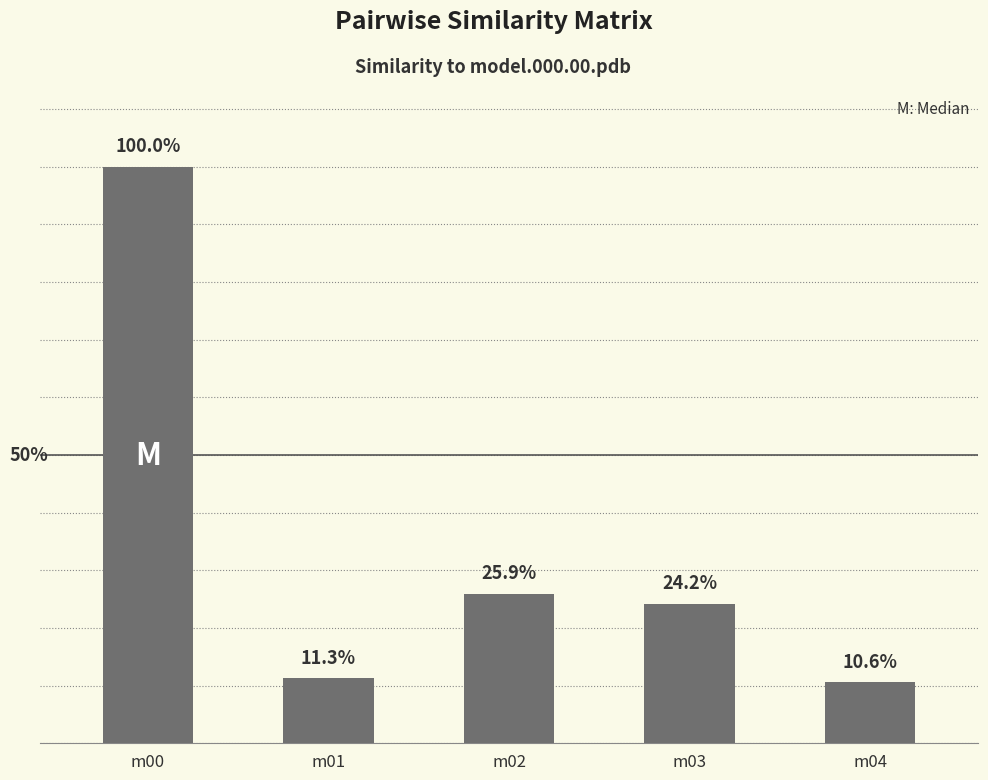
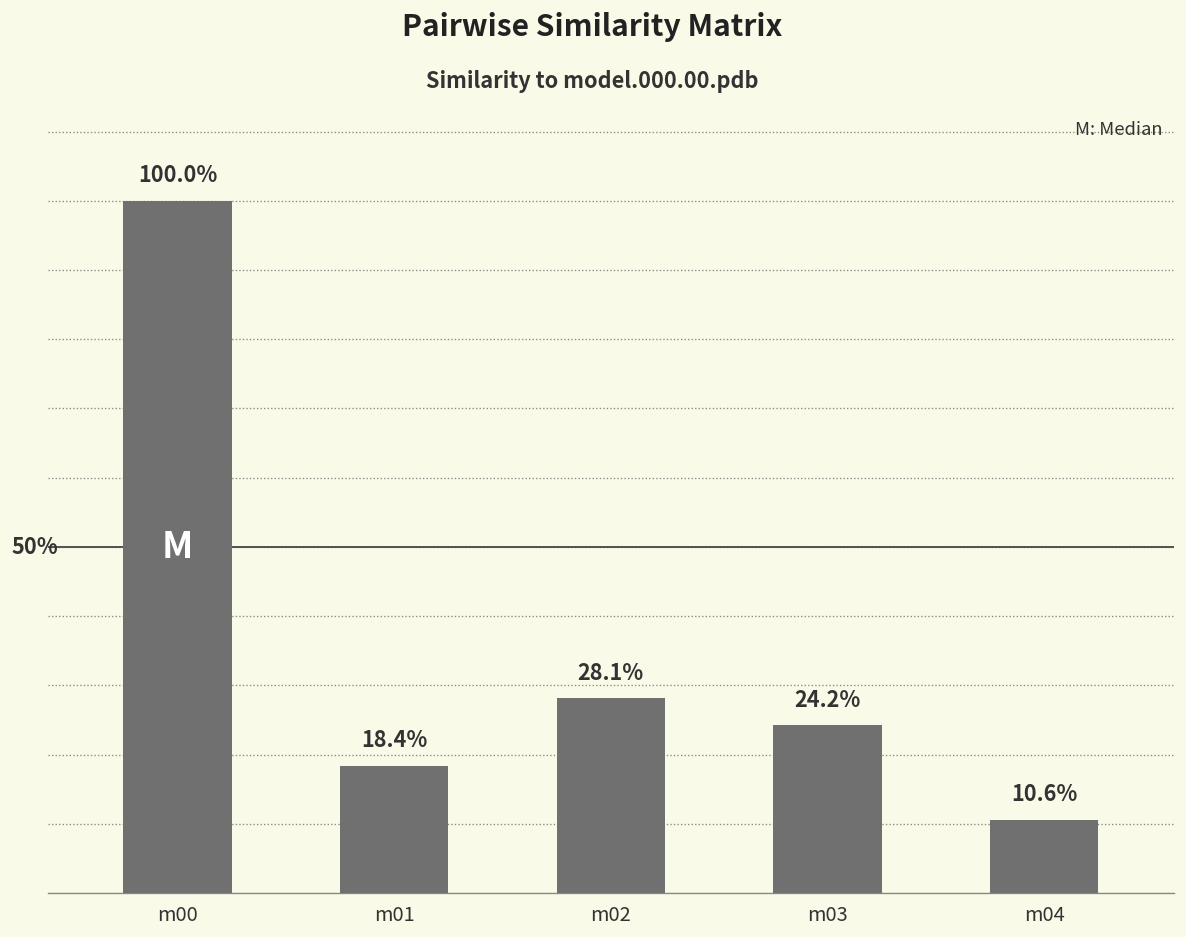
m01: 11.3% -> 18.4%
m02: 25.9% -> 28.1%
